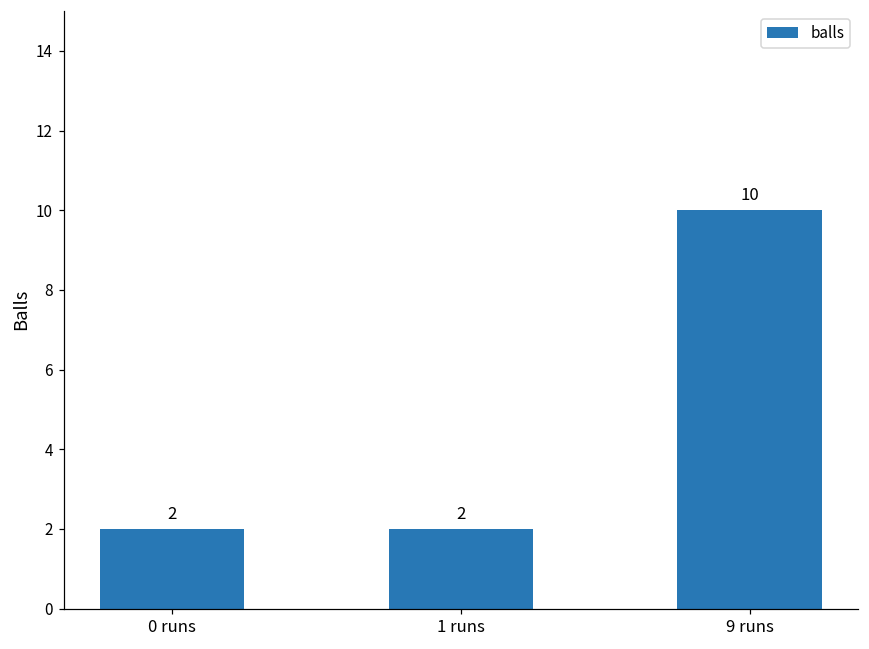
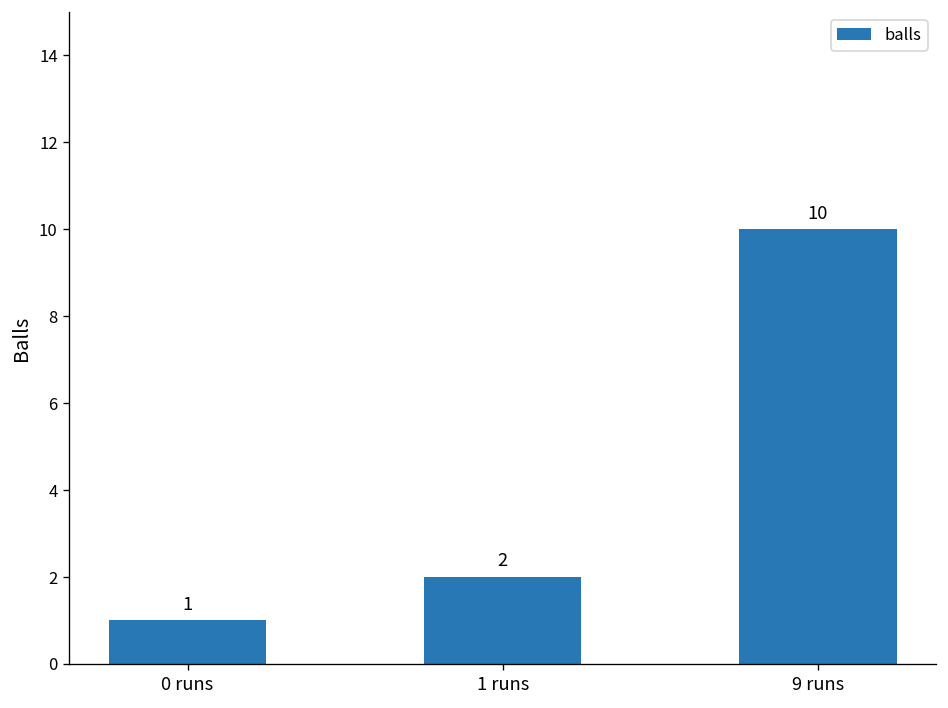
0 runs: 2 -> 1
